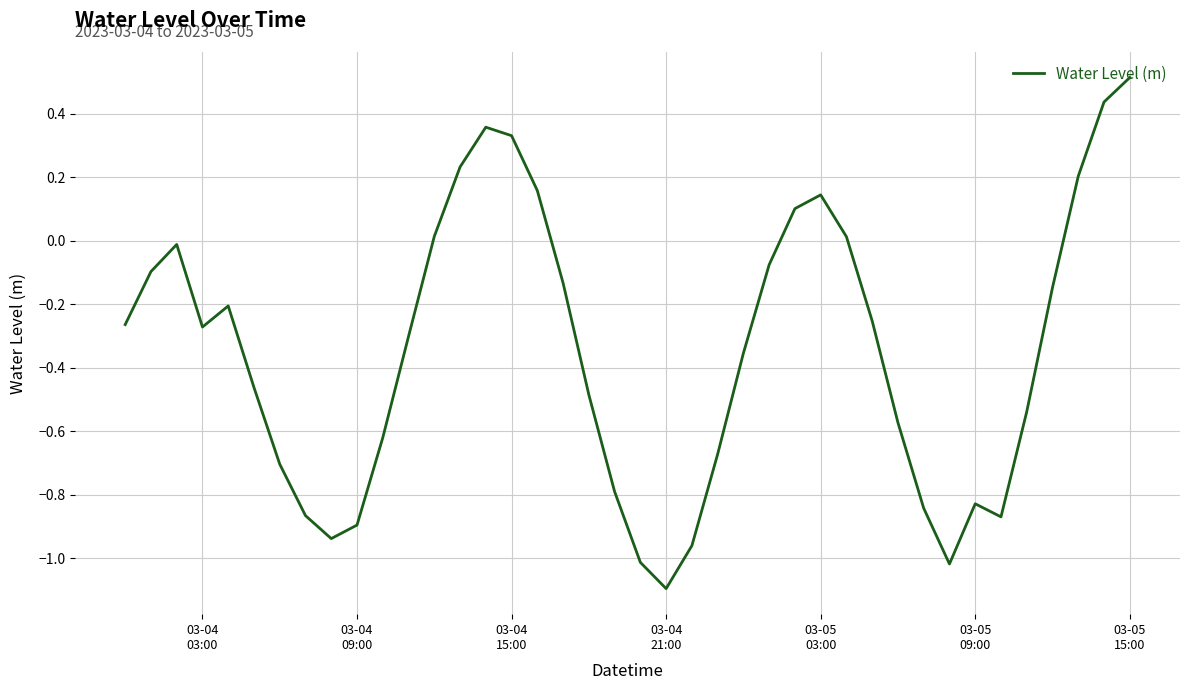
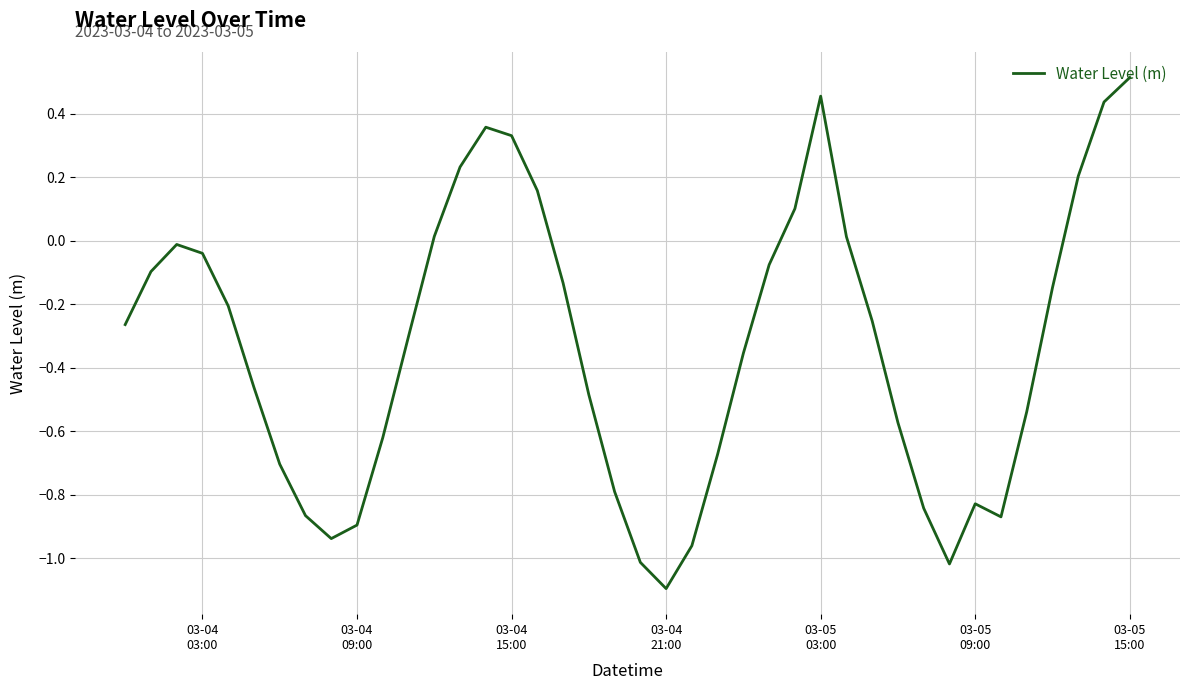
03-04 03:00: -0.27 -> -0.04
03-05 03:00: 0.14 -> 0.46
